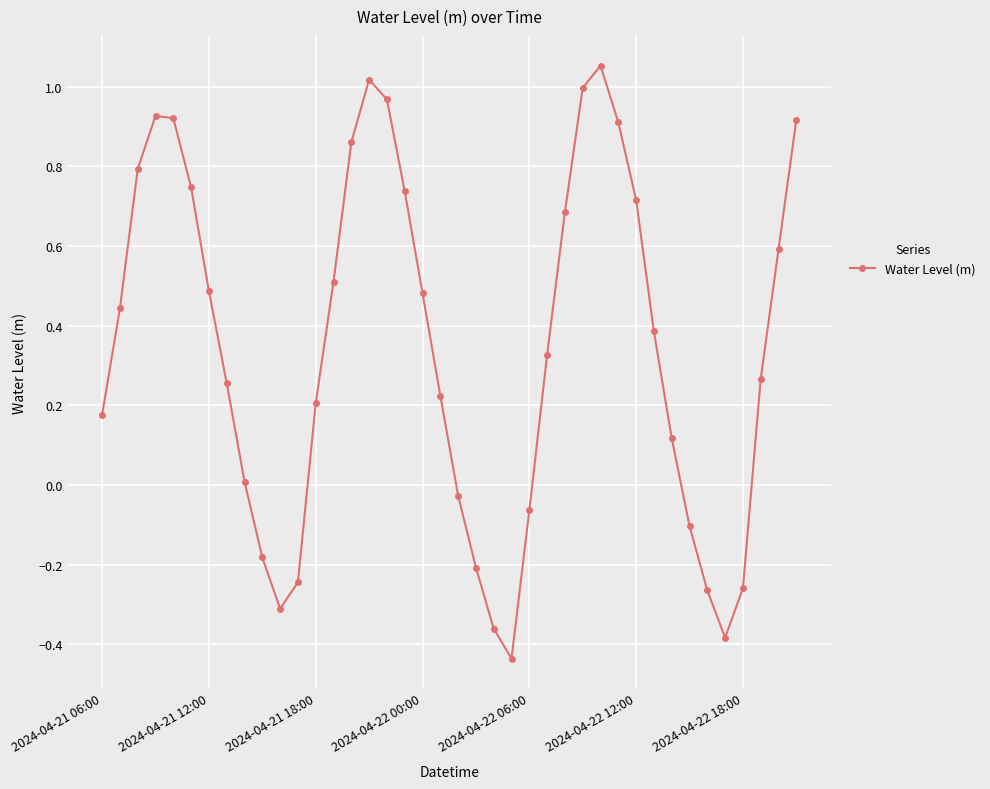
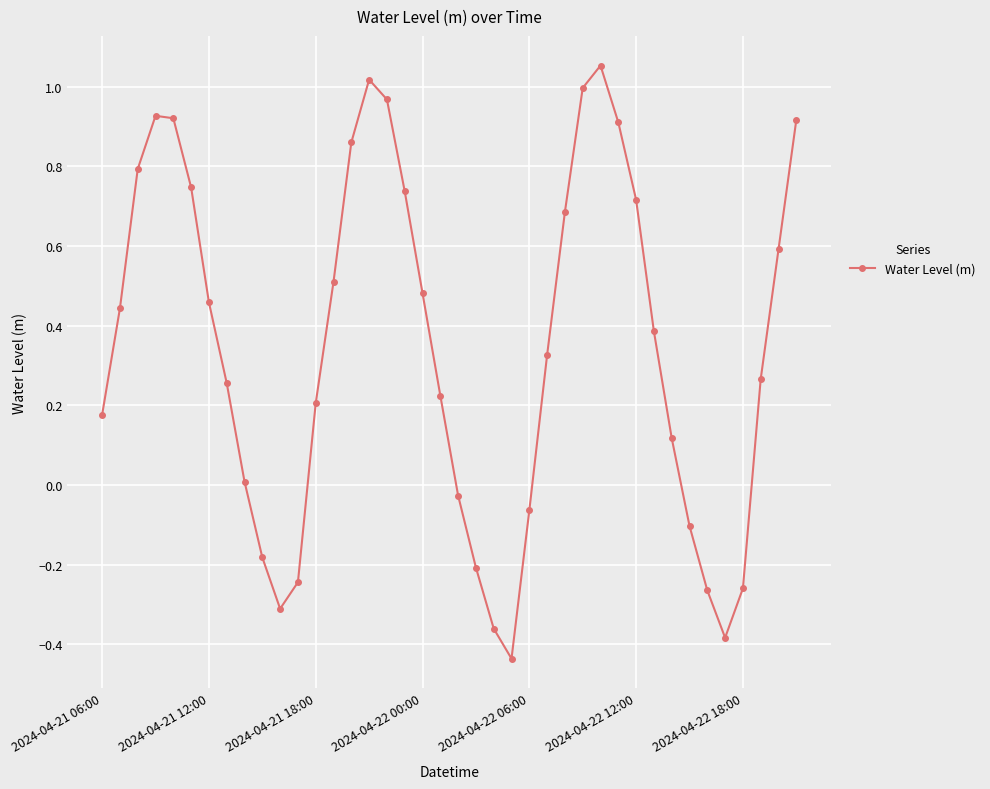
2024-04-21 12:00: 0.49 -> 0.46
